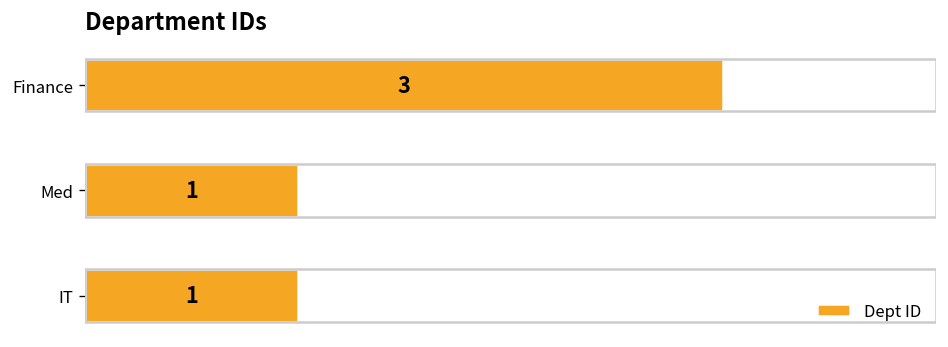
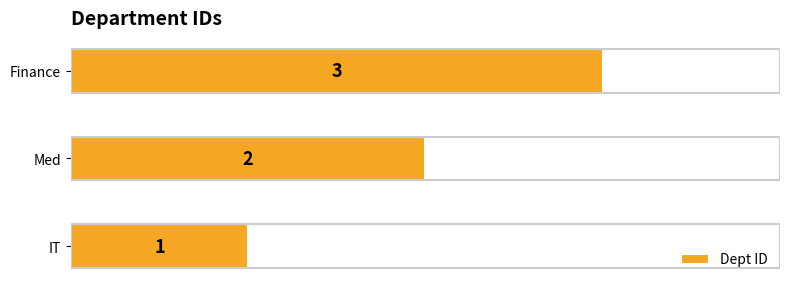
Med: 1 -> 2
